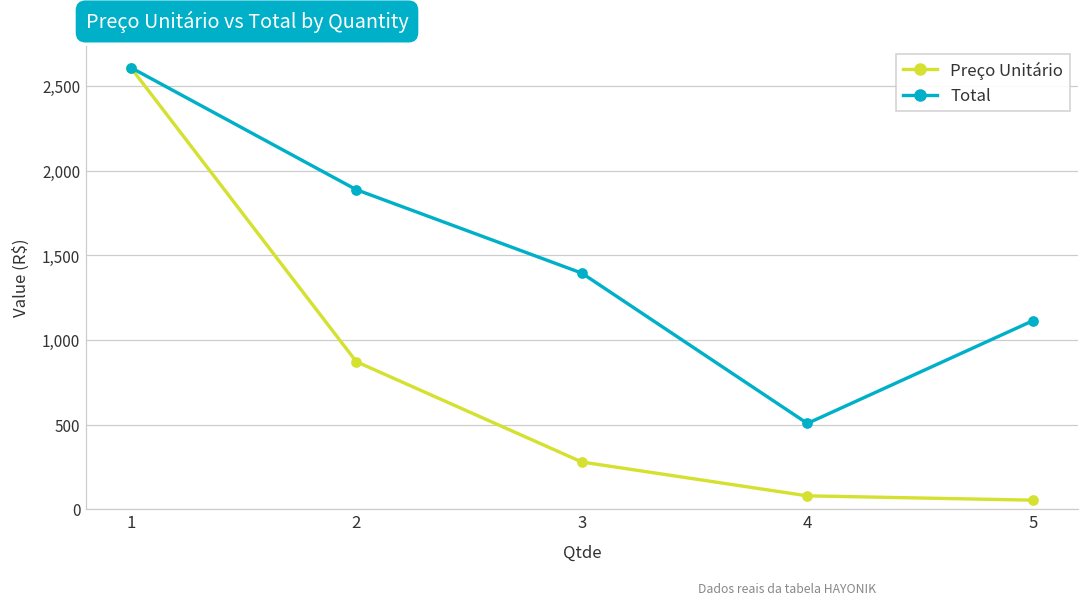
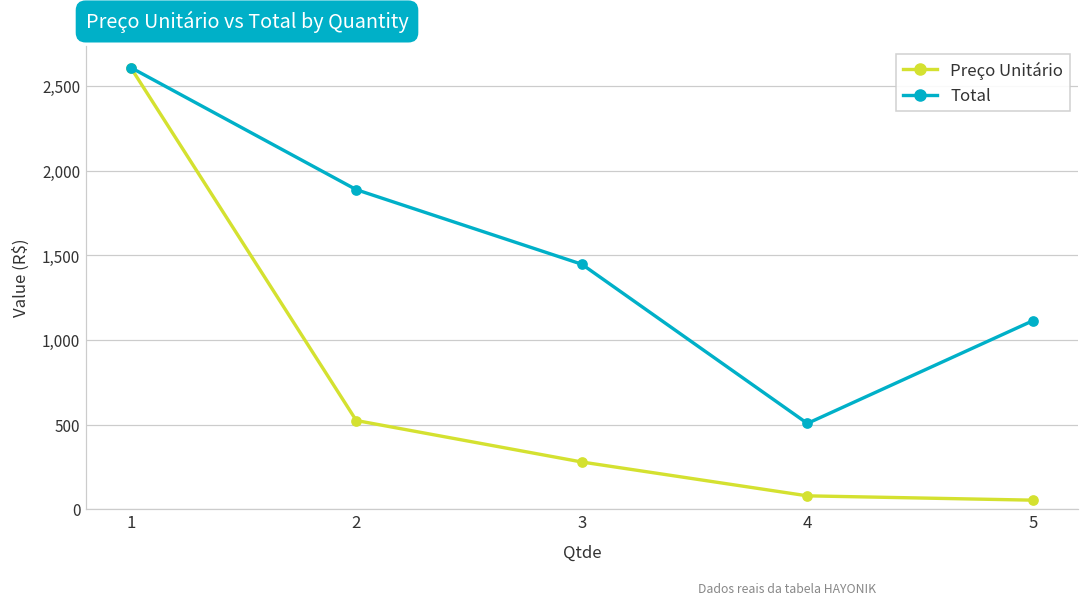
Preço Unitário, 2: 870 -> 520
Total, 3: 1,400 -> 1,450
